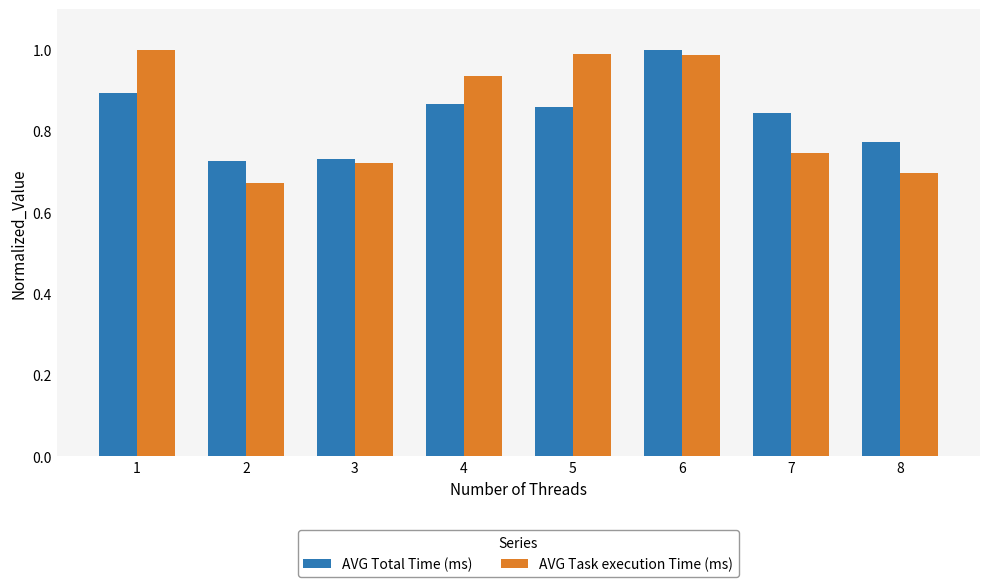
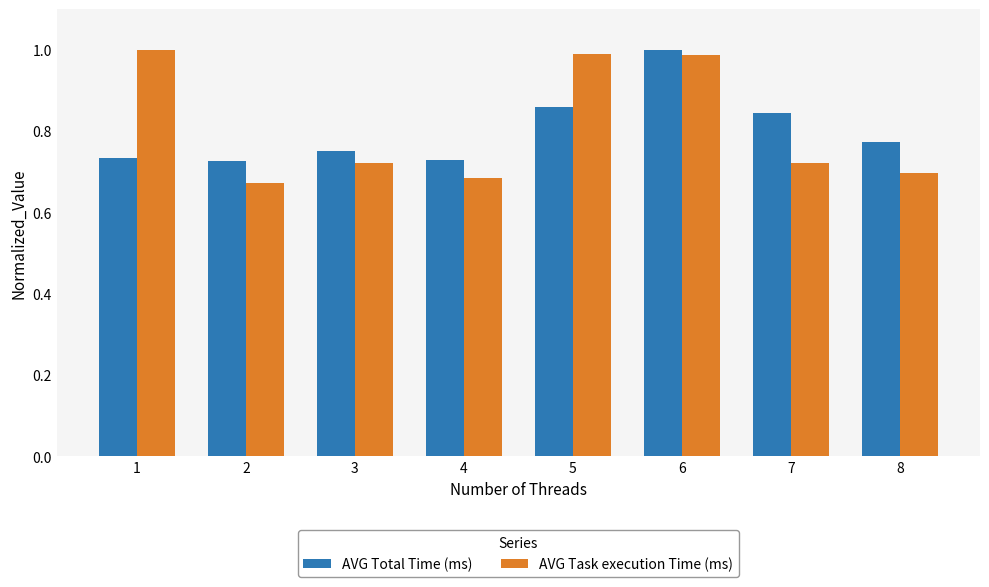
AVG Total Time (ms), 1: 0.89 -> 0.73
AVG Total Time (ms), 3: 0.73 -> 0.75
AVG Total Time (ms), 4: 0.87 -> 0.73
AVG Task execution Time (ms), 4: 0.93 -> 0.69
AVG Task execution Time (ms), 7: 0.75 -> 0.72
